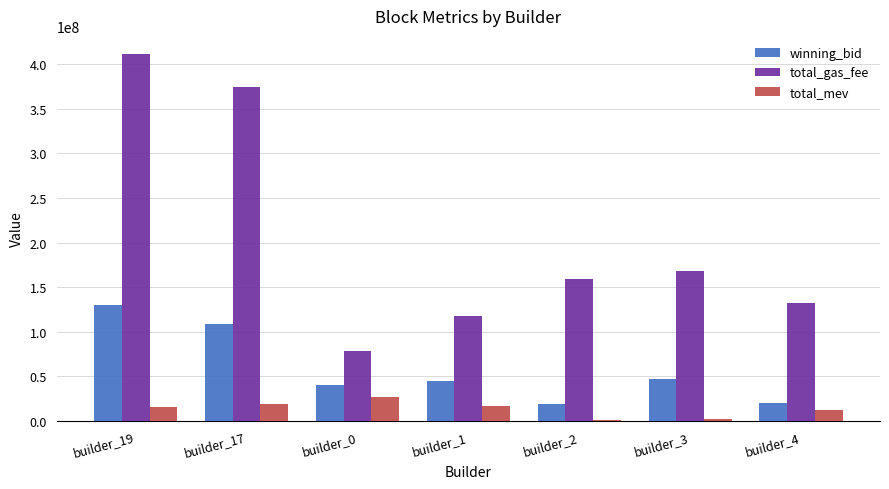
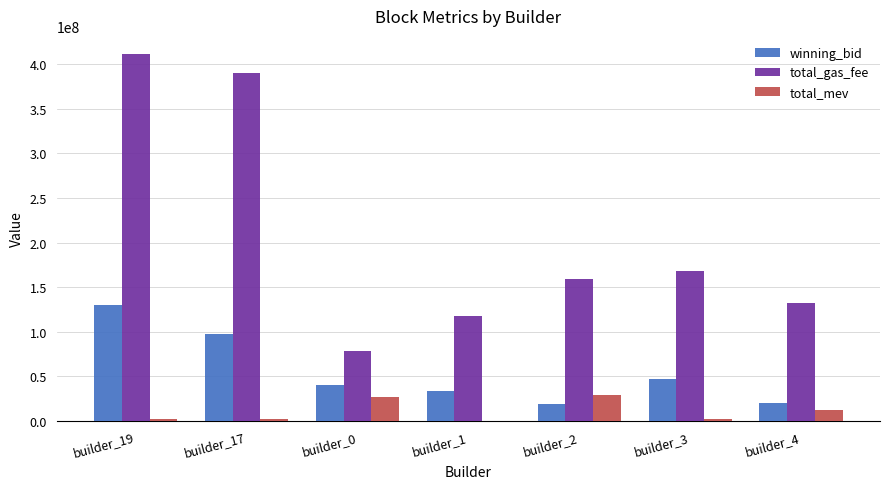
total_mev, builder_19: 20000000 -> 0
winning_bid, builder_17: 110000000 -> 100000000
total_gas_fee, builder_17: 370000000 -> 390000000
total_mev, builder_17: 20000000 -> 0
winning_bid, builder_1: 50000000 -> 30000000
total_mev, builder_1: 20000000 -> 0
total_mev, builder_2: 0 -> 30000000
